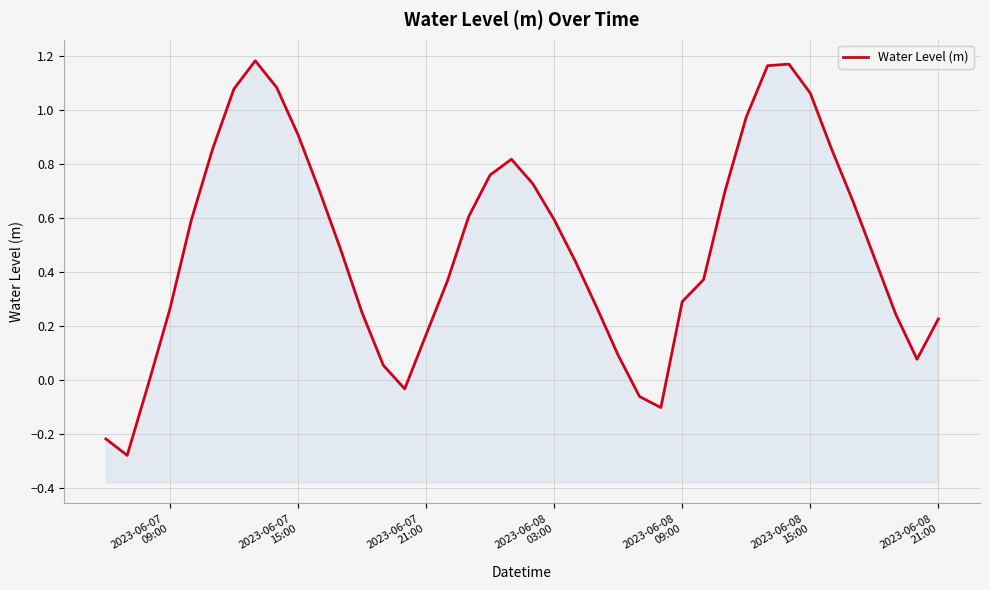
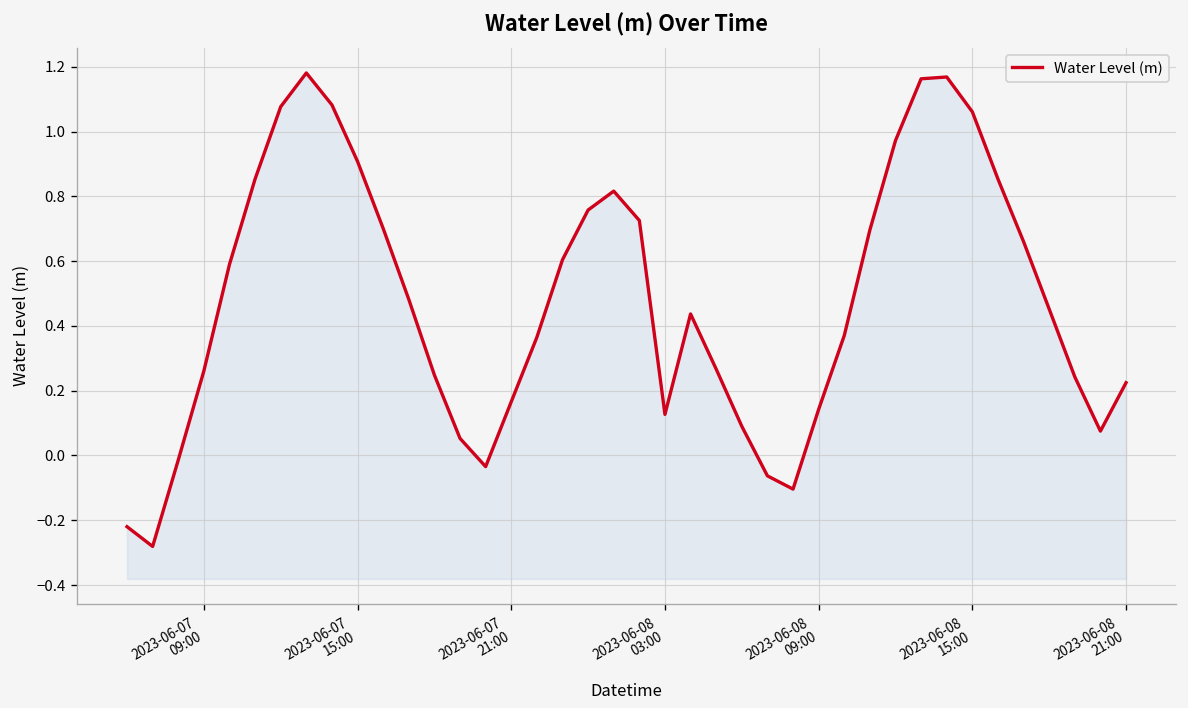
2023-06-08 03:00: 0.59 -> 0.13
2023-06-08 09:00: 0.29 -> 0.14
